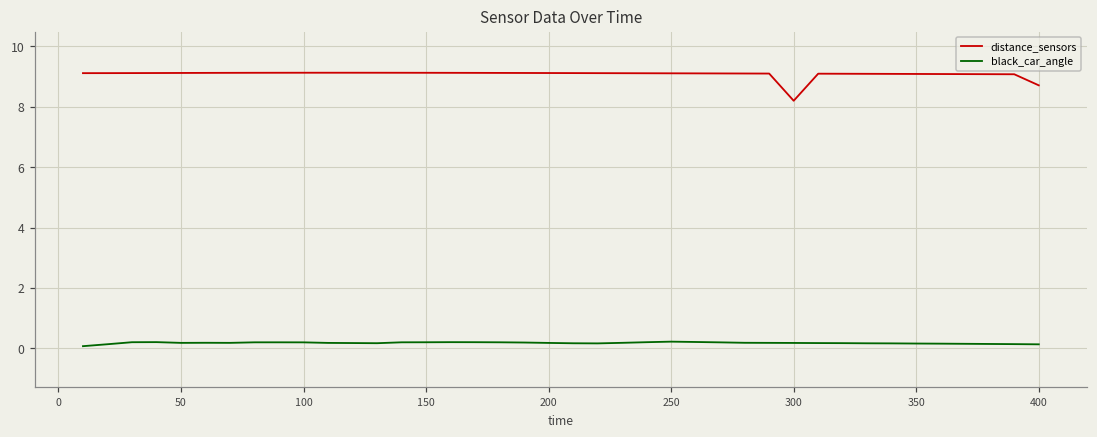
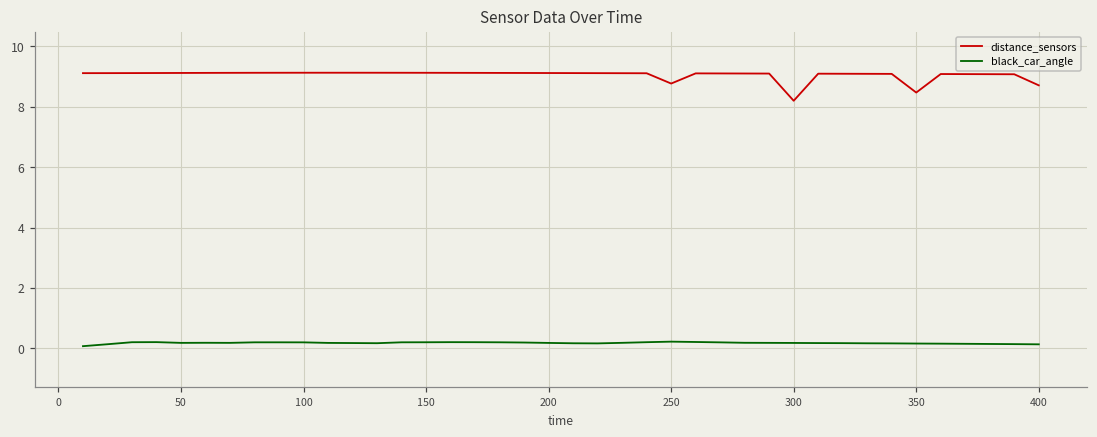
distance_sensors, 250: 9.1 -> 8.8
distance_sensors, 350: 9.1 -> 8.5
